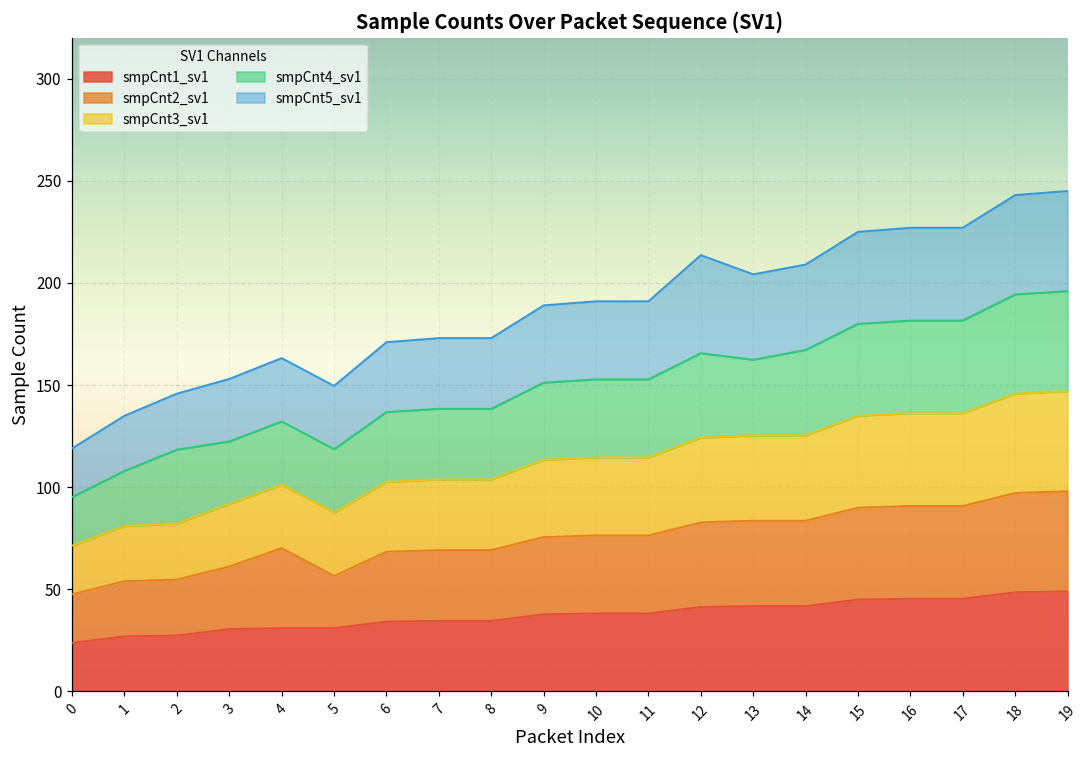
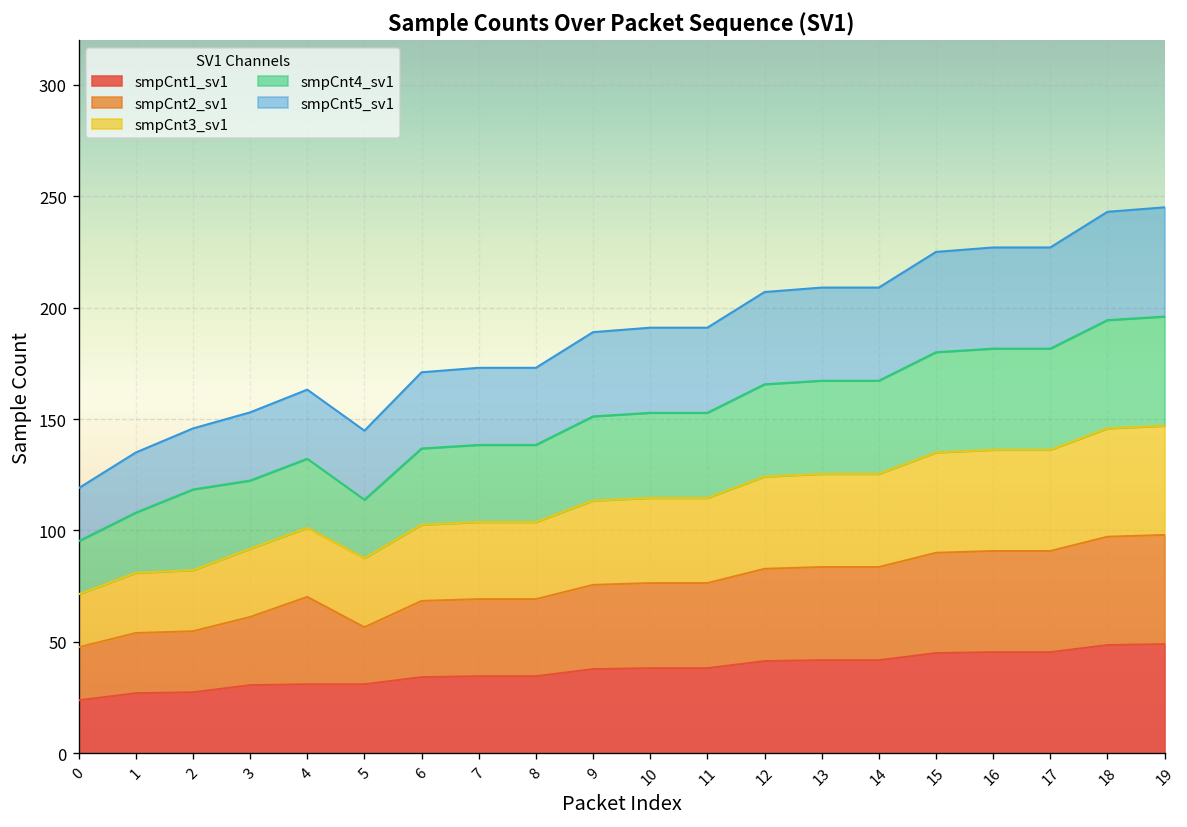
smpCnt4_sv1, 5: 31 -> 26
smpCnt5_sv1, 12: 48 -> 41
smpCnt4_sv1, 13: 37 -> 42
